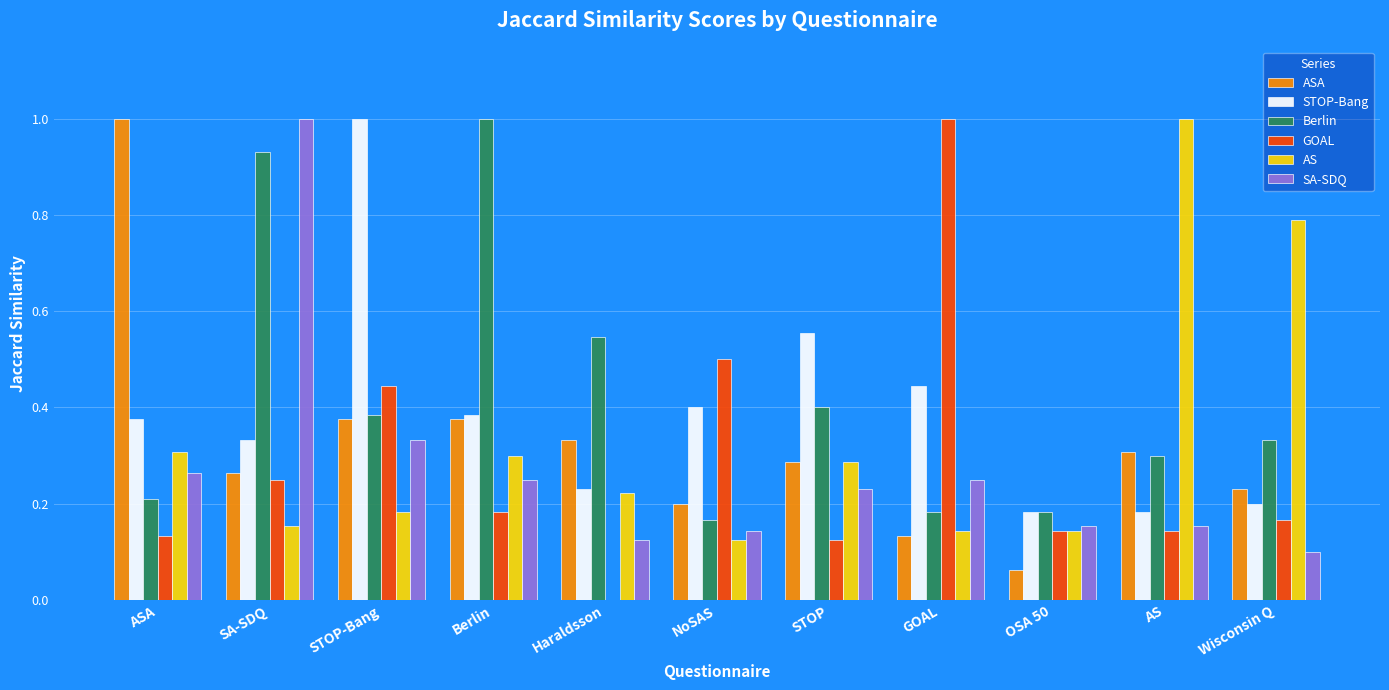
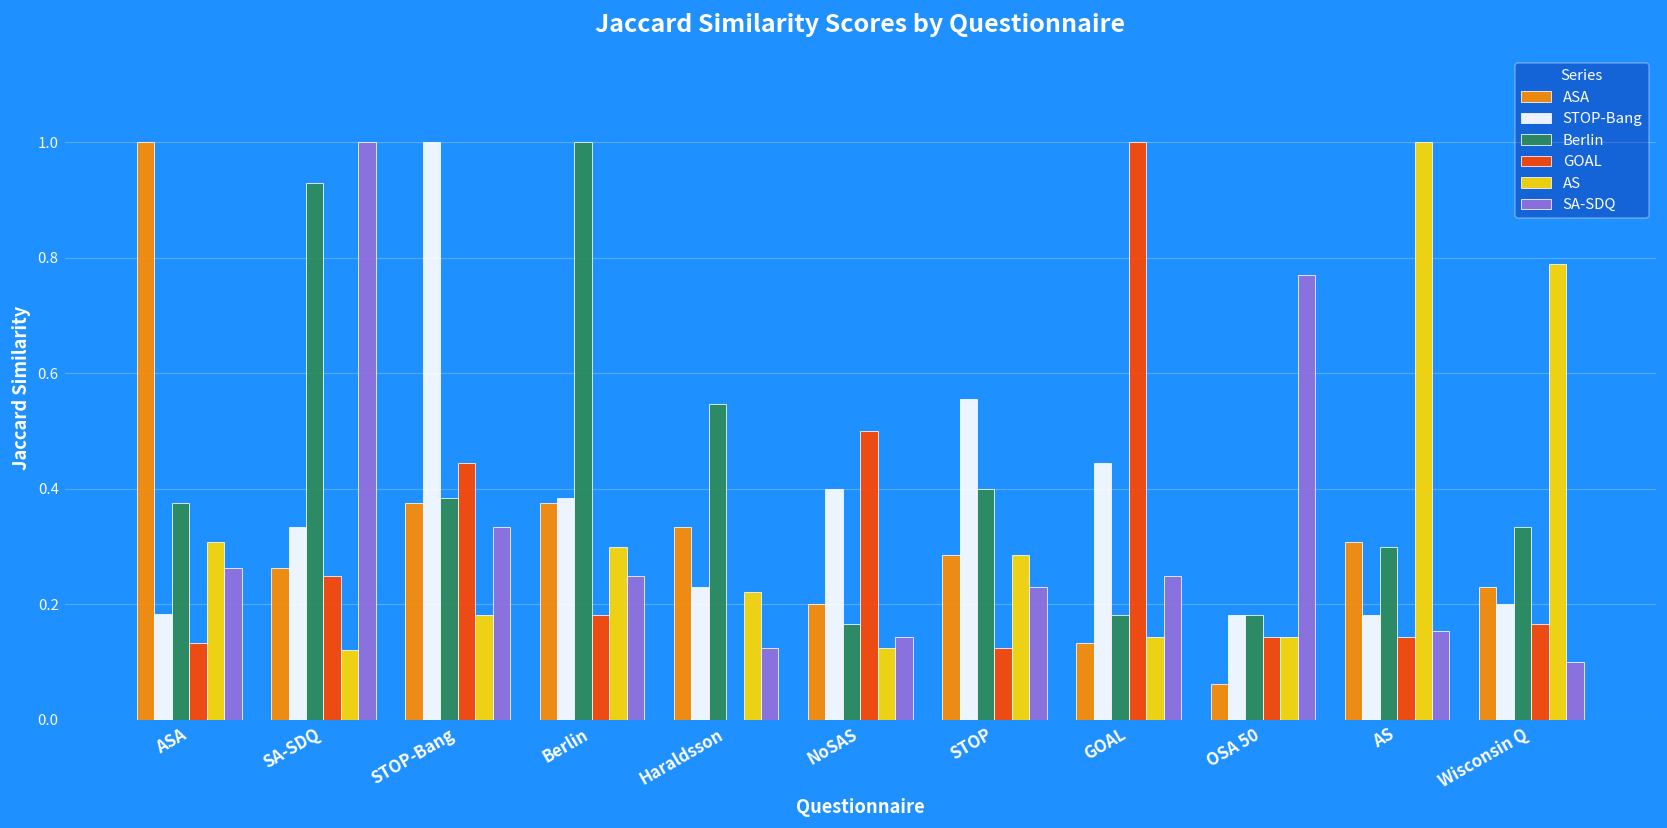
STOP-Bang, ASA: 0.38 -> 0.18
Berlin, ASA: 0.21 -> 0.38
AS, SA-SDQ: 0.15 -> 0.12
SA-SDQ, OSA 50: 0.15 -> 0.77
